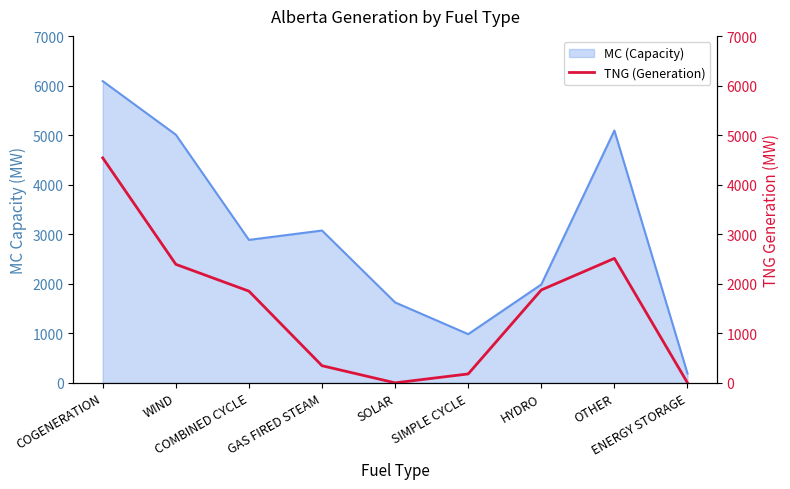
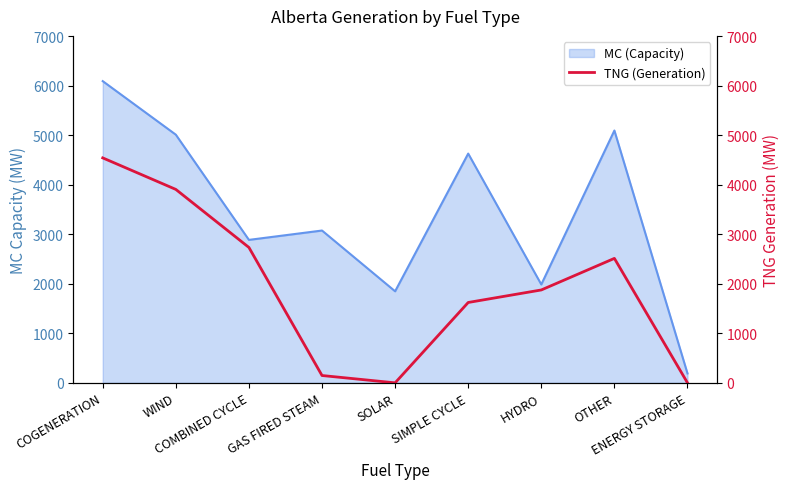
MC (Capacity), SOLAR: 1600 -> 1900
MC (Capacity), SIMPLE CYCLE: 1000 -> 4600
TNG (Generation), WIND: 2400 -> 3900
TNG (Generation), COMBINED CYCLE: 1900 -> 2700
TNG (Generation), GAS FIRED STEAM: 300 -> 100
TNG (Generation), SIMPLE CYCLE: 200 -> 1600
